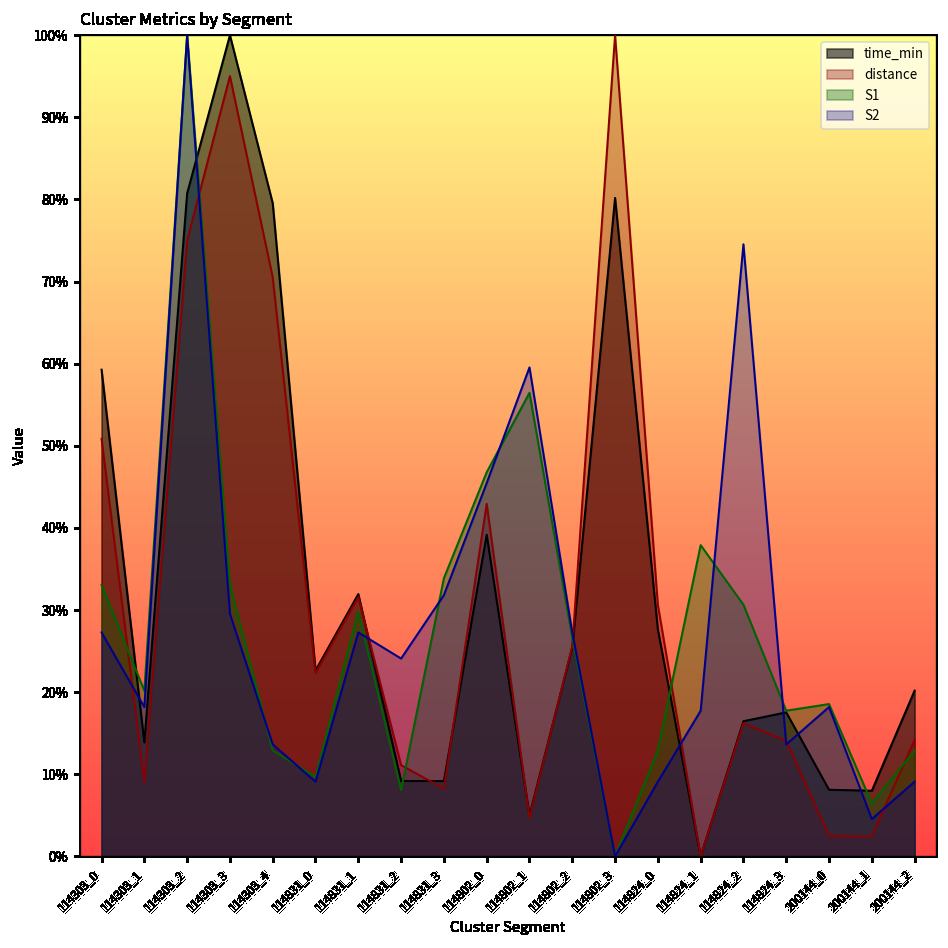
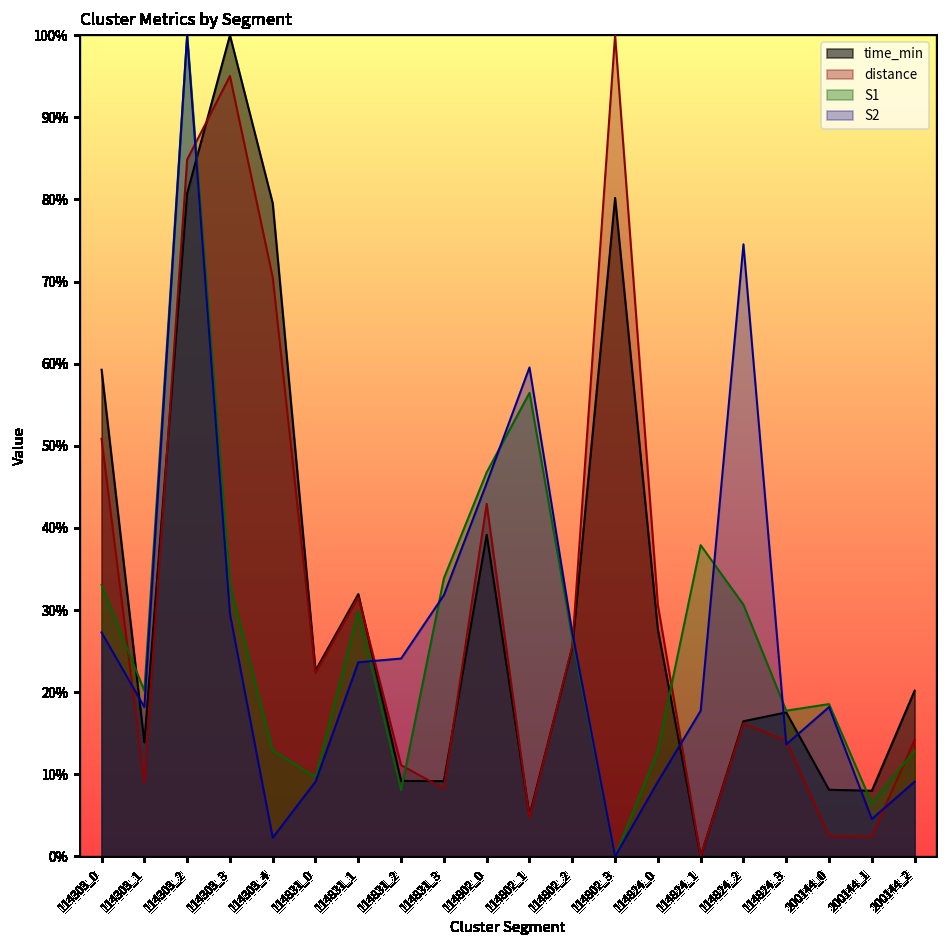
distance, 114303_2: 75% -> 85%
S2, 114303_4: 14% -> 2%
S2, 114831_1: 27% -> 24%
